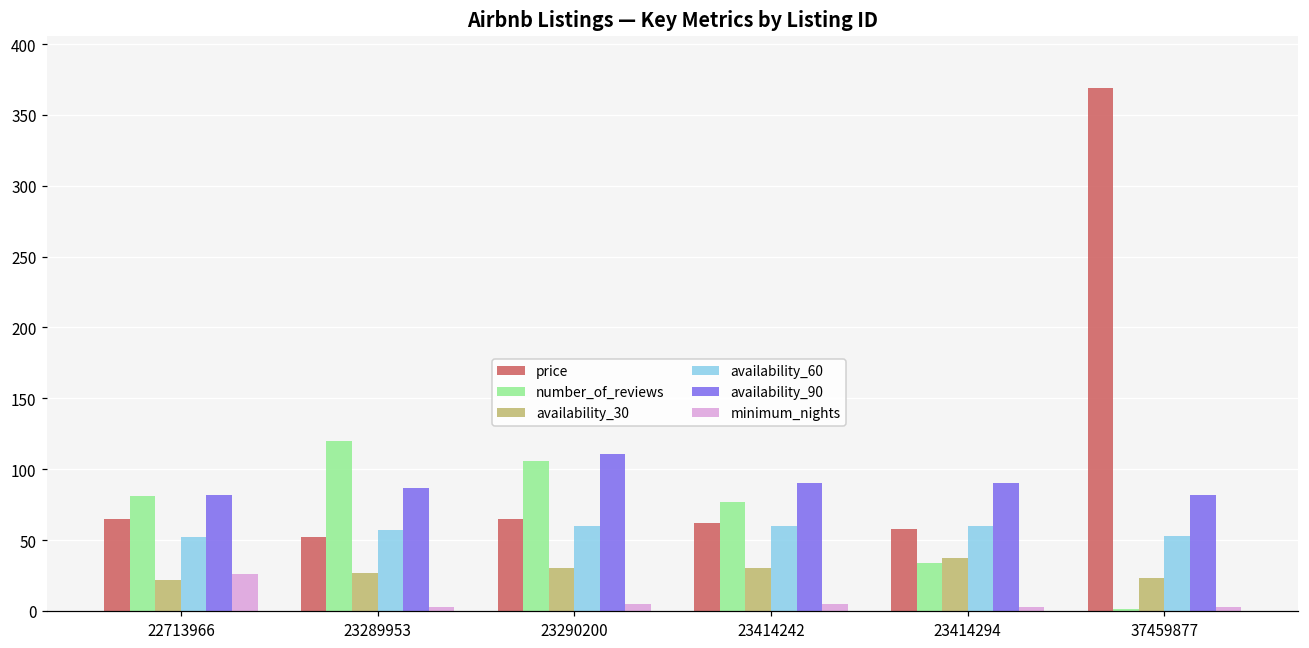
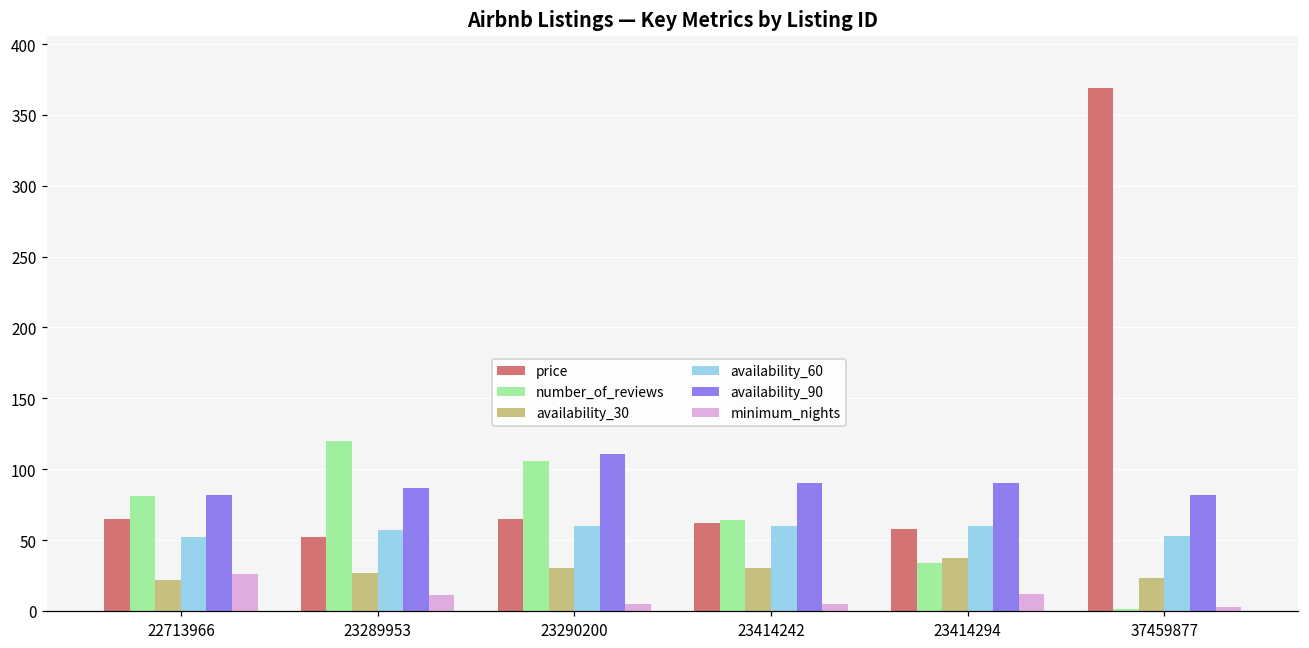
minimum_nights, 23289953: 3 -> 11
number_of_reviews, 23414242: 77 -> 64
minimum_nights, 23414294: 3 -> 12
